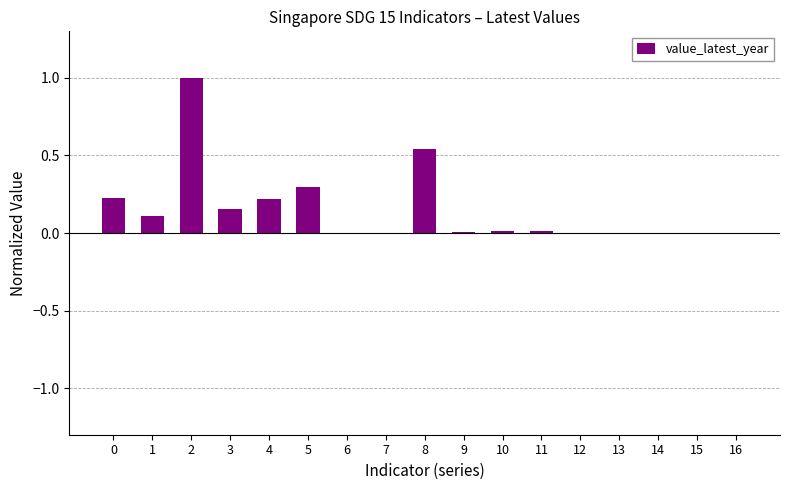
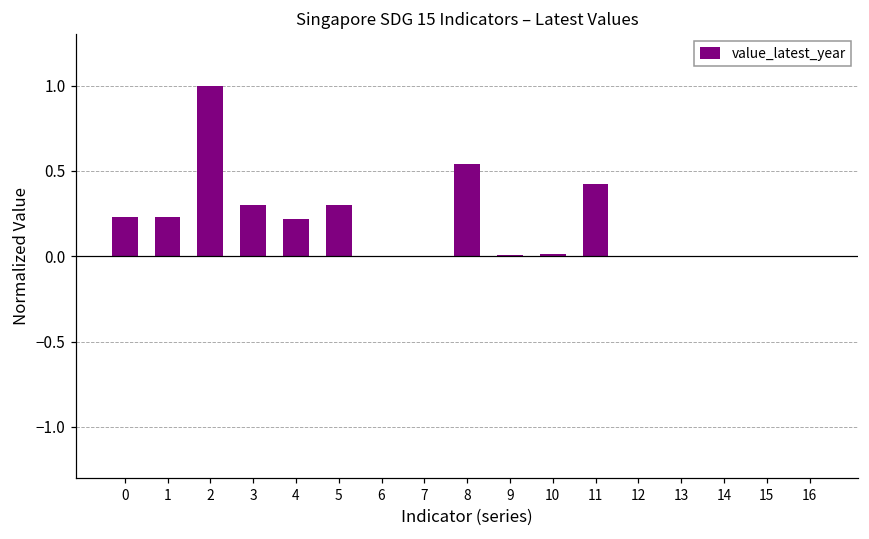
1: 0.11 -> 0.23
3: 0.15 -> 0.30
11: 0.01 -> 0.43
